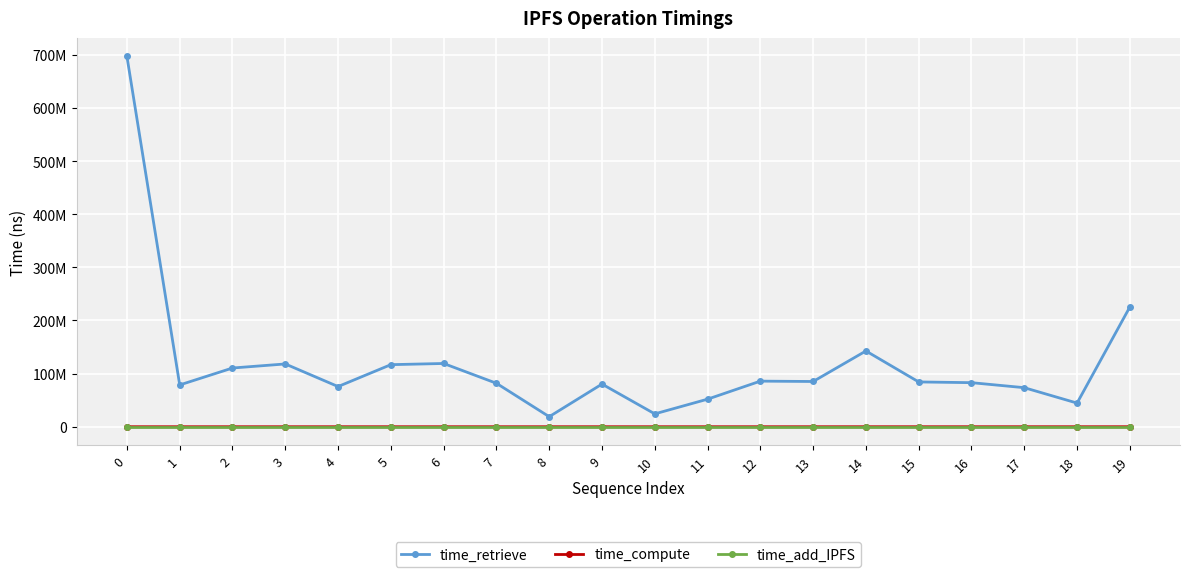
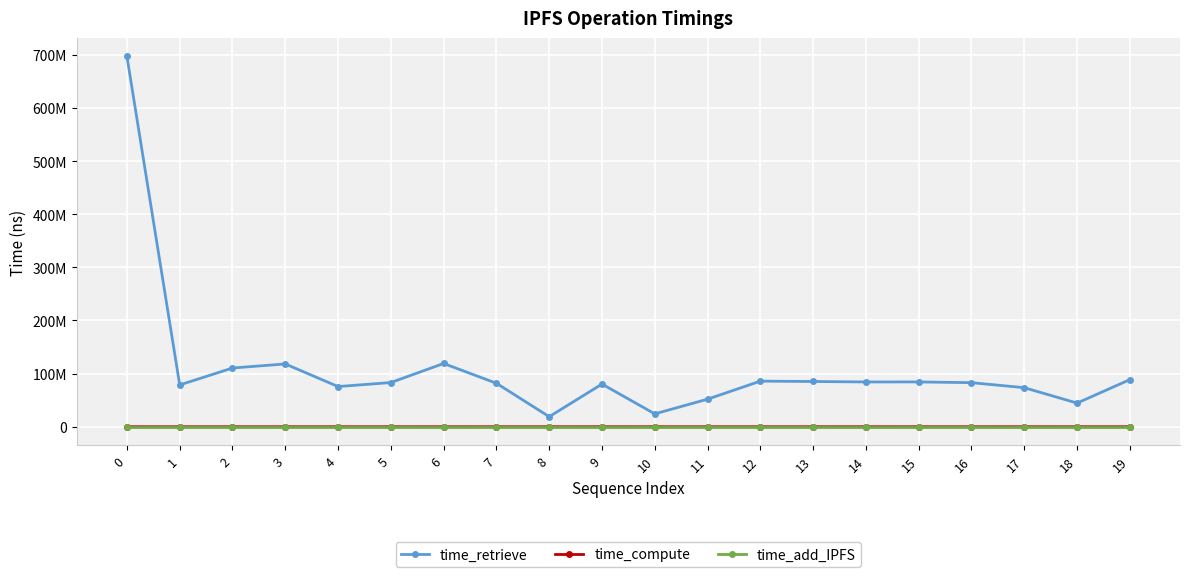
time_retrieve, 5: 120000000 -> 80000000
time_retrieve, 14: 140000000 -> 80000000
time_retrieve, 19: 230000000 -> 90000000
